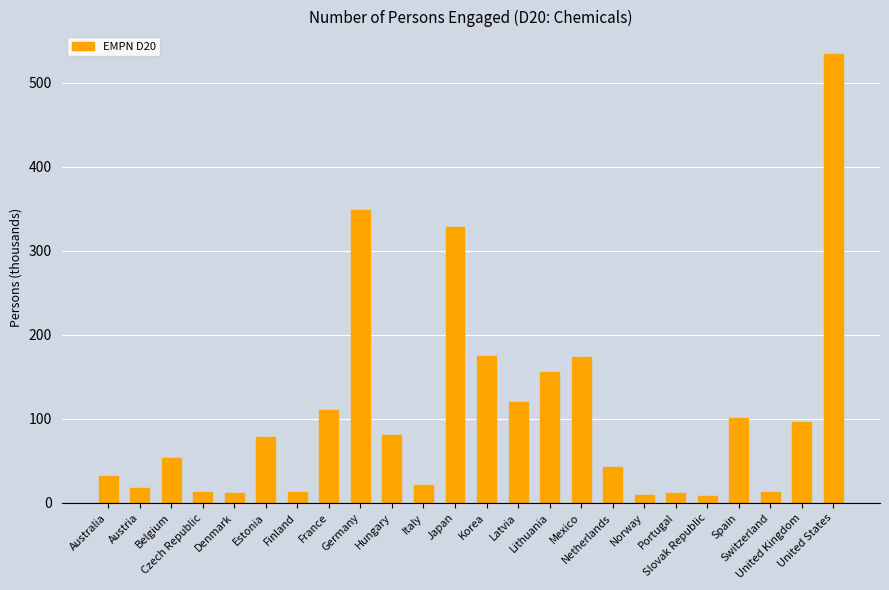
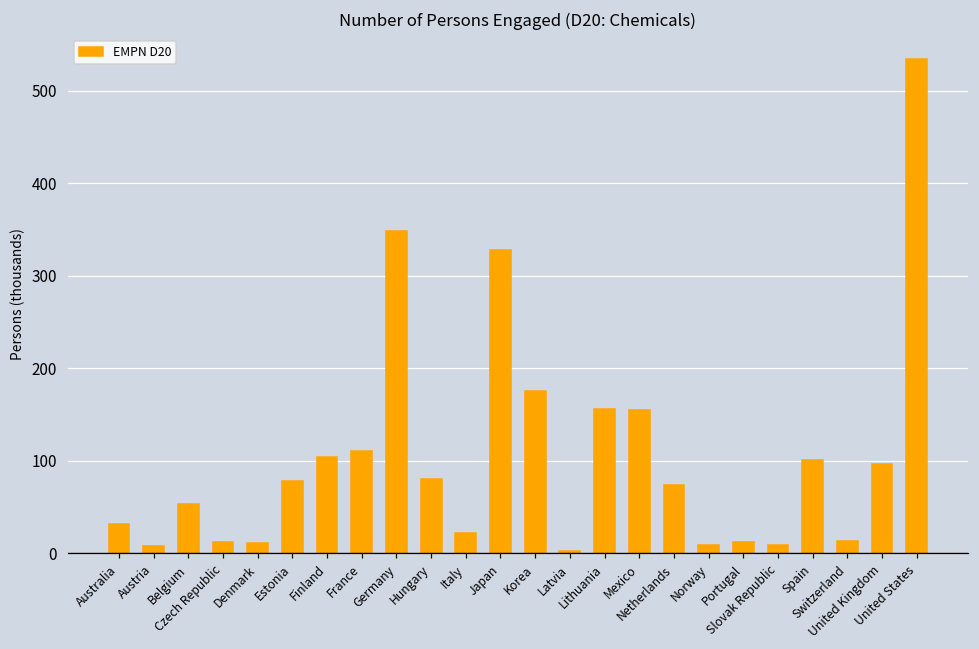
Austria: 20 -> 10
Finland: 10 -> 100
Latvia: 120 -> 0
Mexico: 170 -> 160
Netherlands: 40 -> 70
